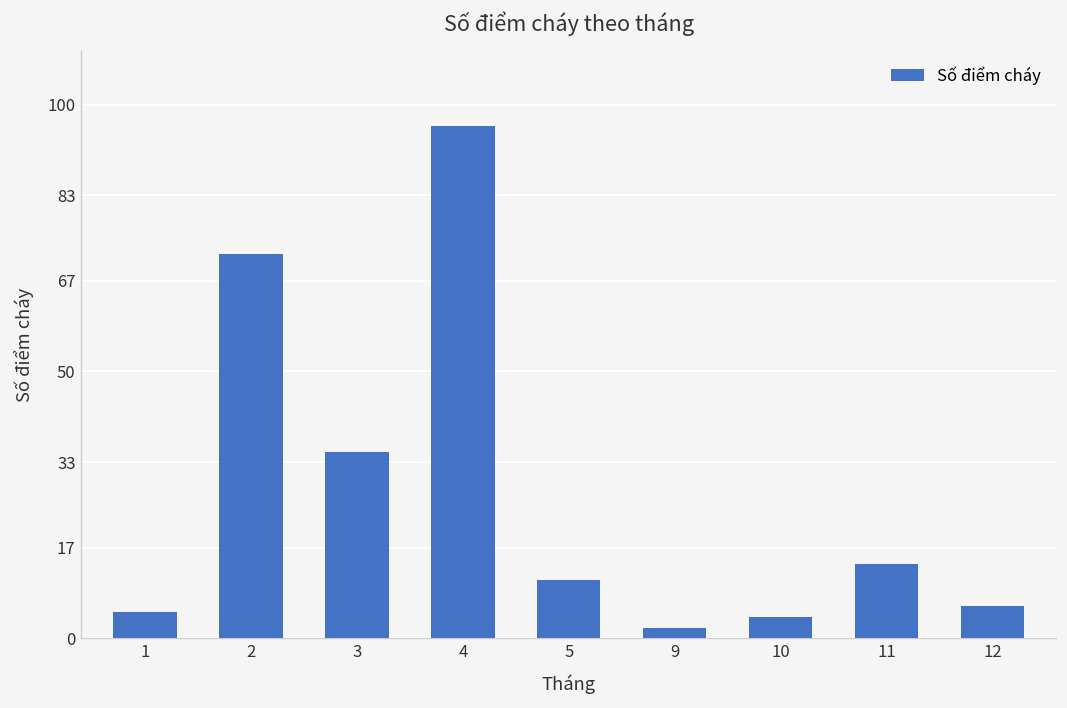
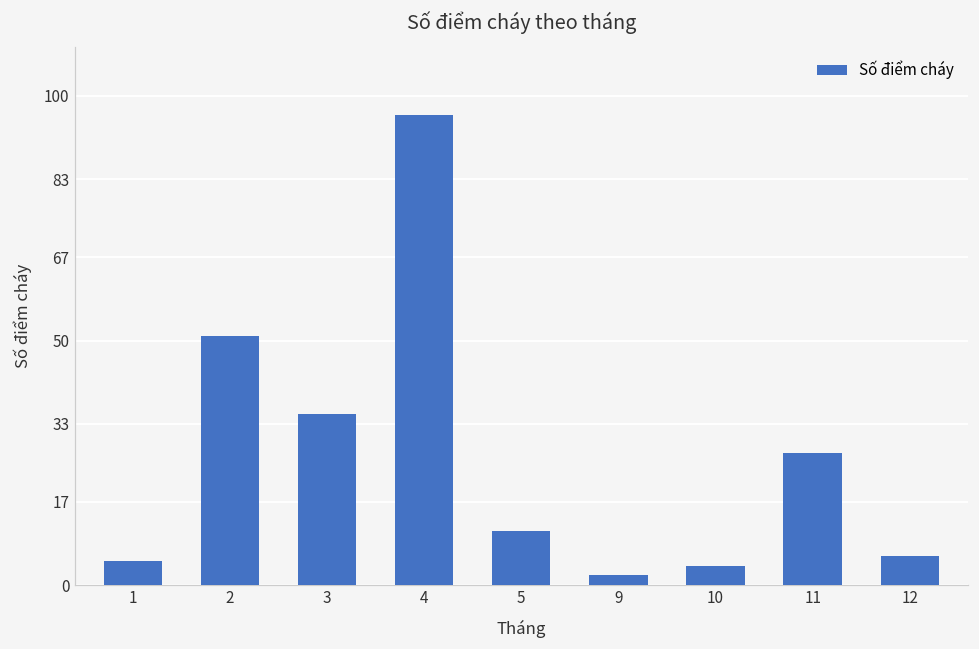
2: 72 -> 51
11: 14 -> 27
